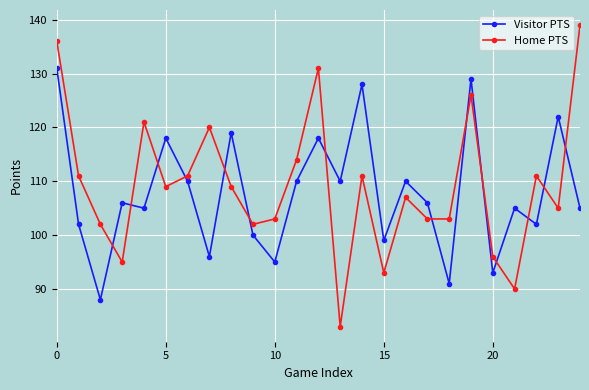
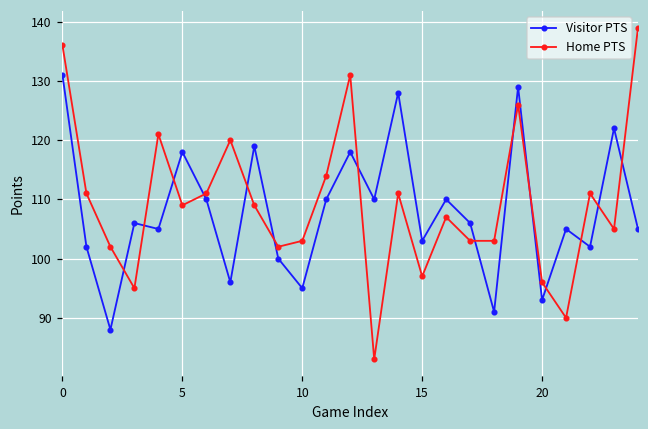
Visitor PTS, 15: 99 -> 103
Home PTS, 15: 93 -> 97
